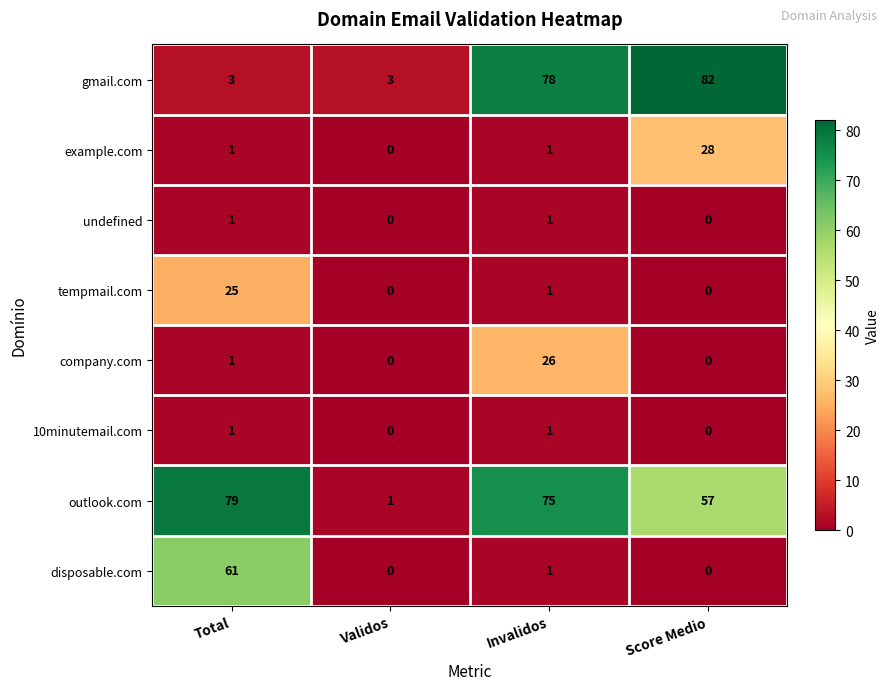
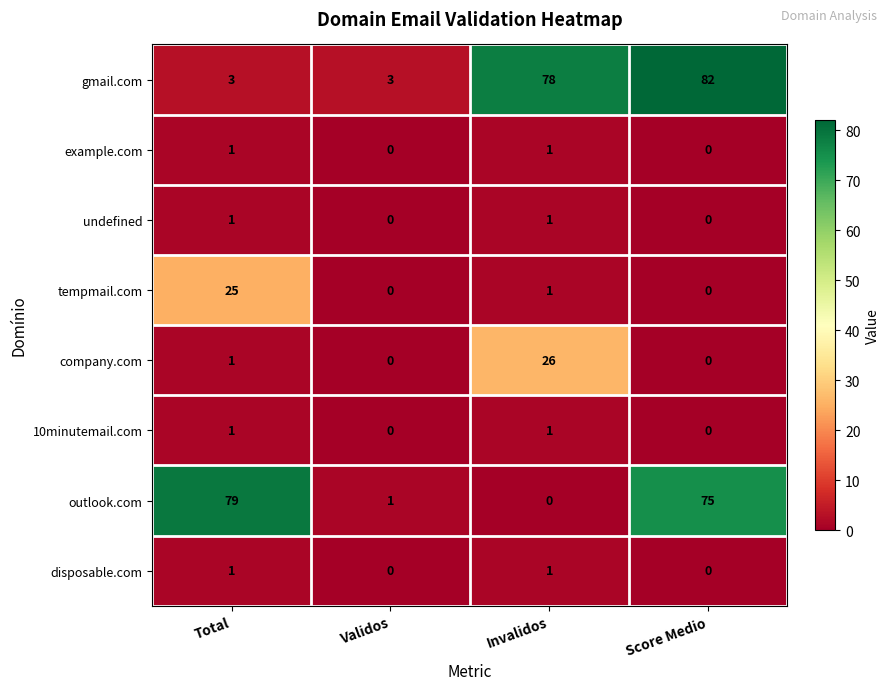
example.com, Score Medio: 28 -> 0
outlook.com, Invalidos: 75 -> 0
outlook.com, Score Medio: 57 -> 75
disposable.com, Total: 61 -> 1
